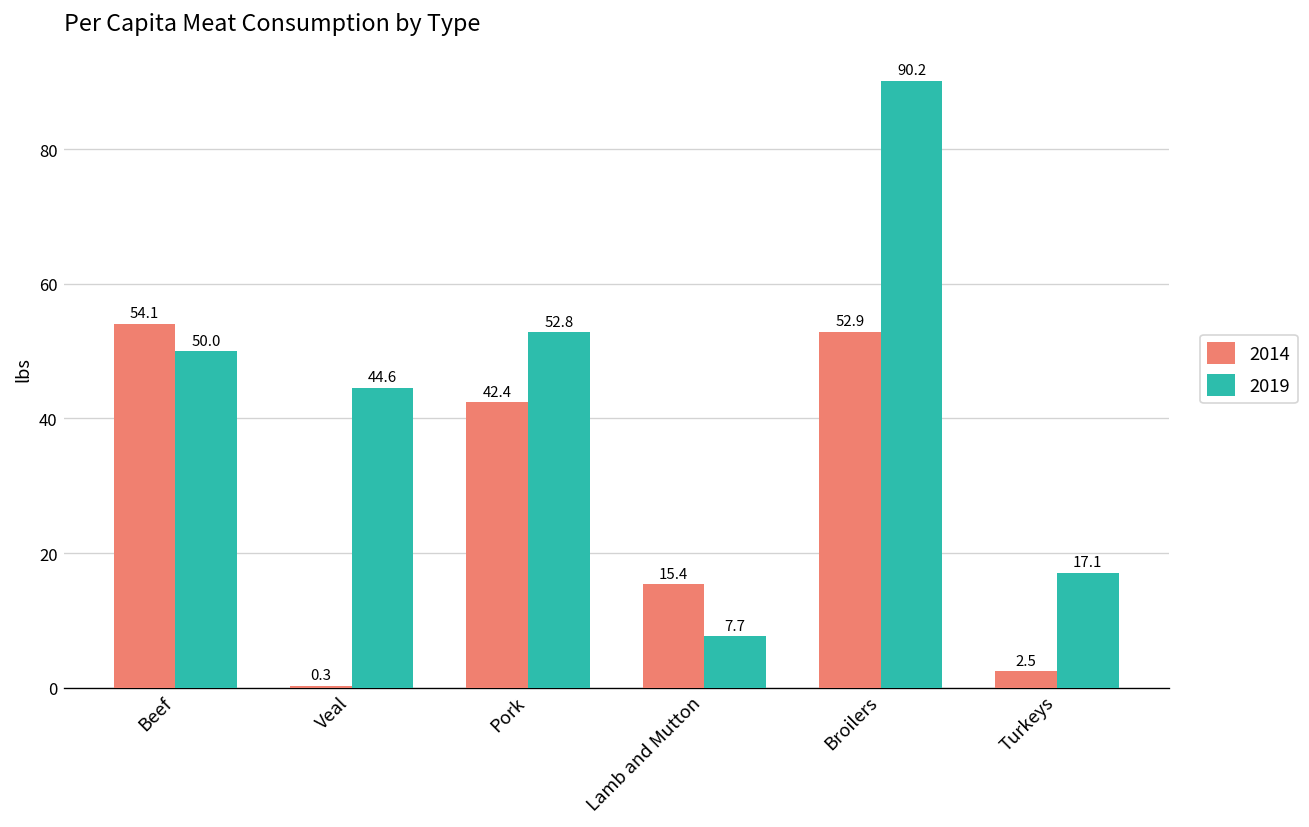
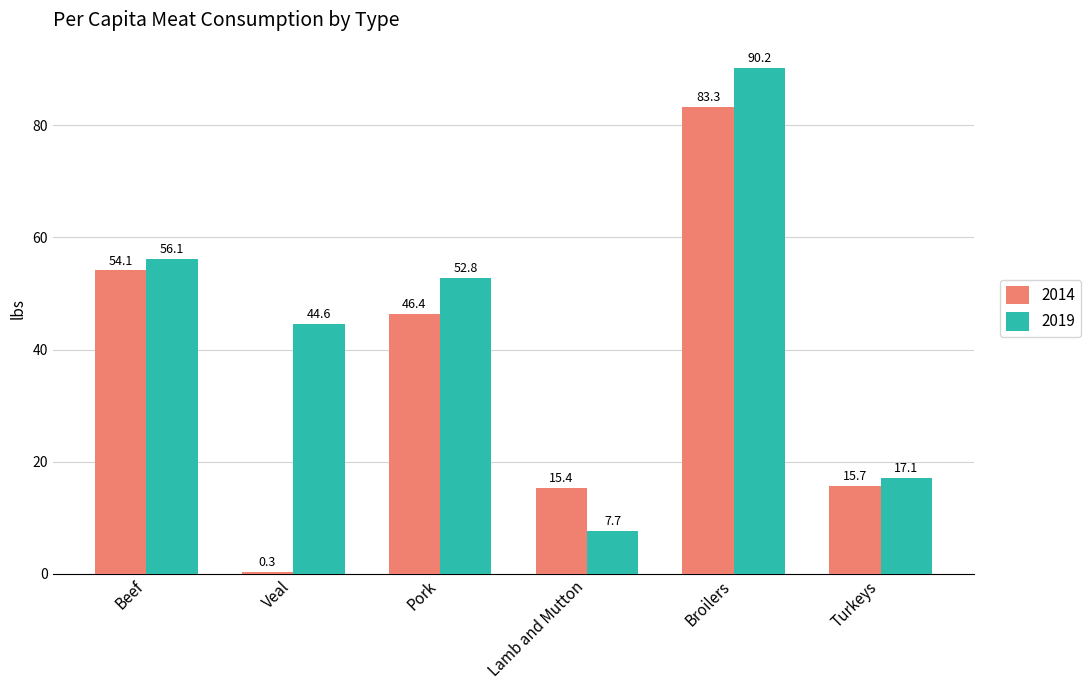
2019, Beef: 50.0 -> 56.1
2014, Pork: 42.4 -> 46.4
2014, Broilers: 52.9 -> 83.3
2014, Turkeys: 2.5 -> 15.7
